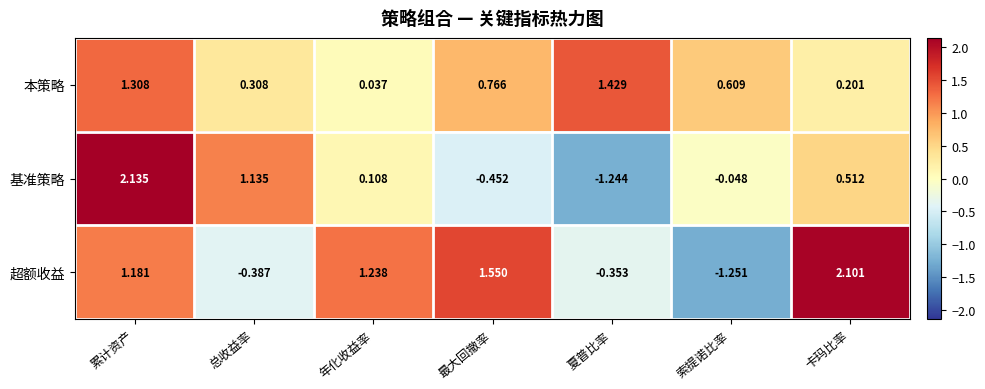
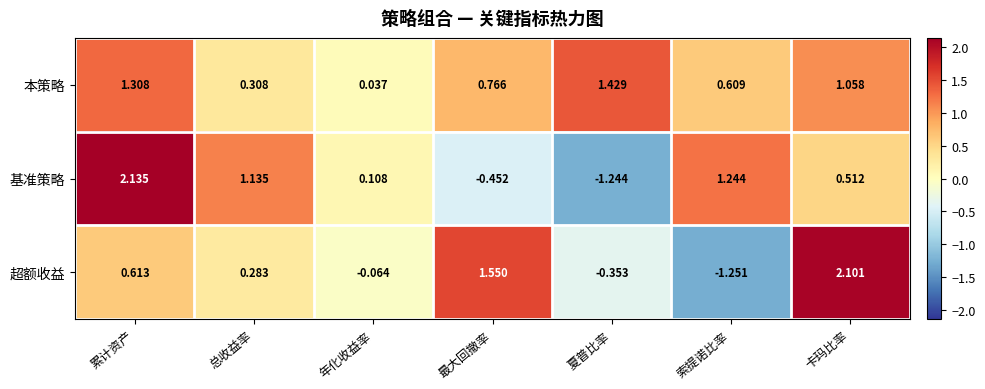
本策略, 卡玛比率: 0.201 -> 1.058
基准策略, 索提诺比率: -0.048 -> 1.244
超额收益, 累计资产: 1.181 -> 0.613
超额收益, 总收益率: -0.387 -> 0.283
超额收益, 年化收益率: 1.238 -> -0.064
